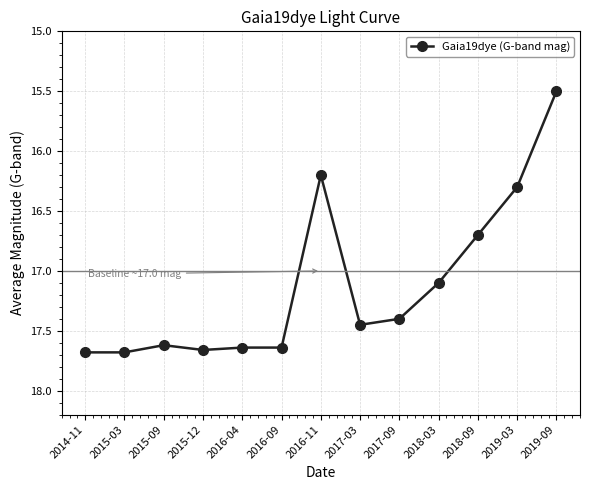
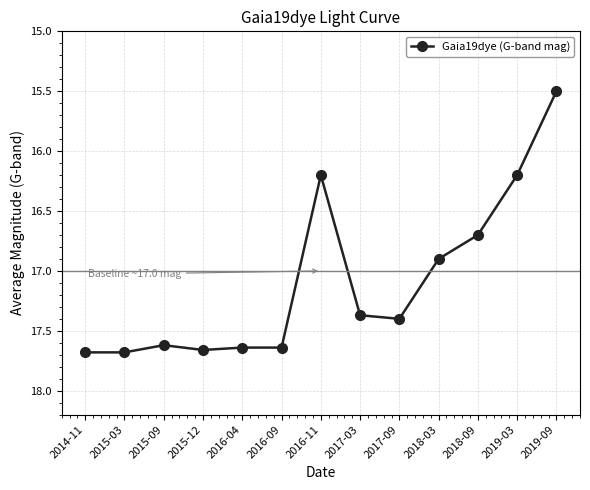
2017-03: 17.45 -> 17.37
2018-03: 17.1 -> 16.9
2019-03: 16.3 -> 16.2
